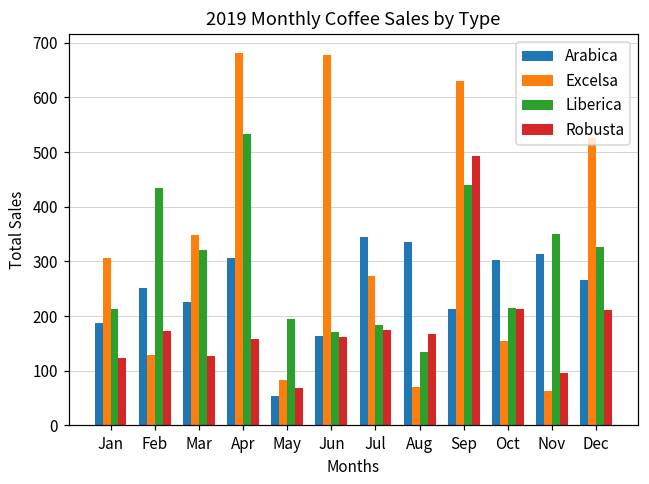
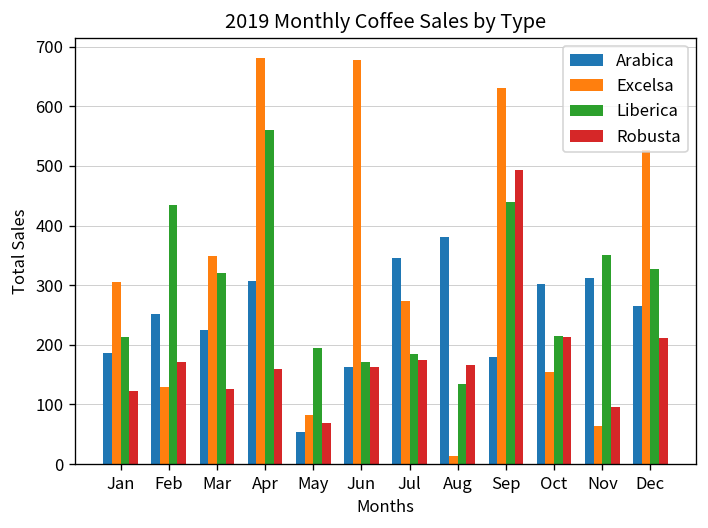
Liberica, Apr: 530 -> 560
Arabica, Aug: 330 -> 380
Excelsa, Aug: 70 -> 10
Arabica, Sep: 210 -> 180
